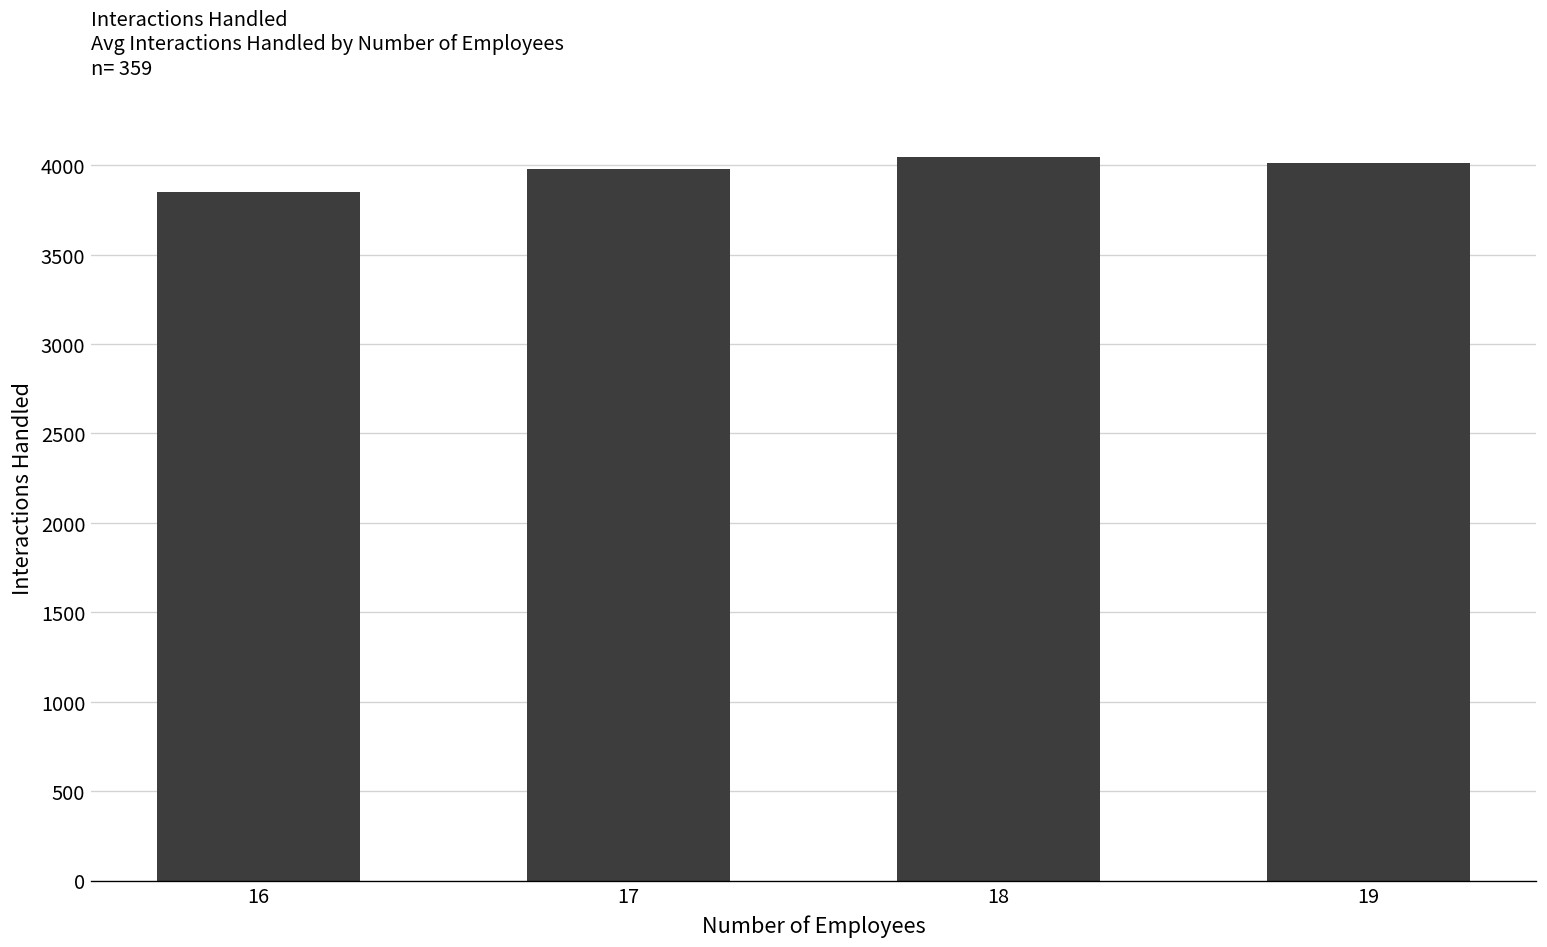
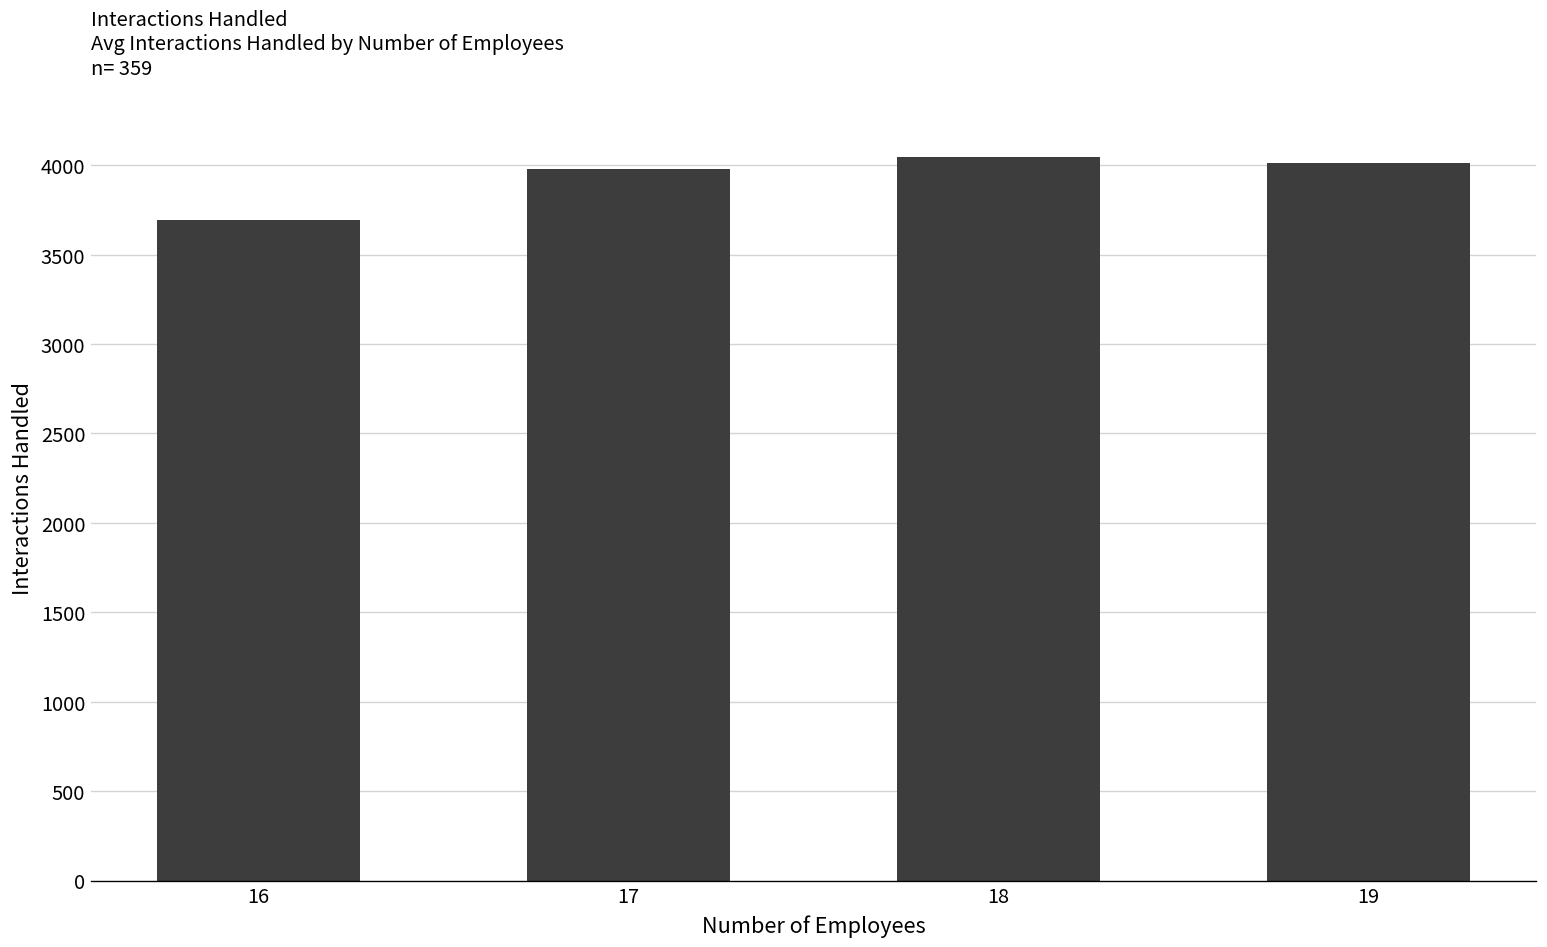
16: 3850 -> 3700
